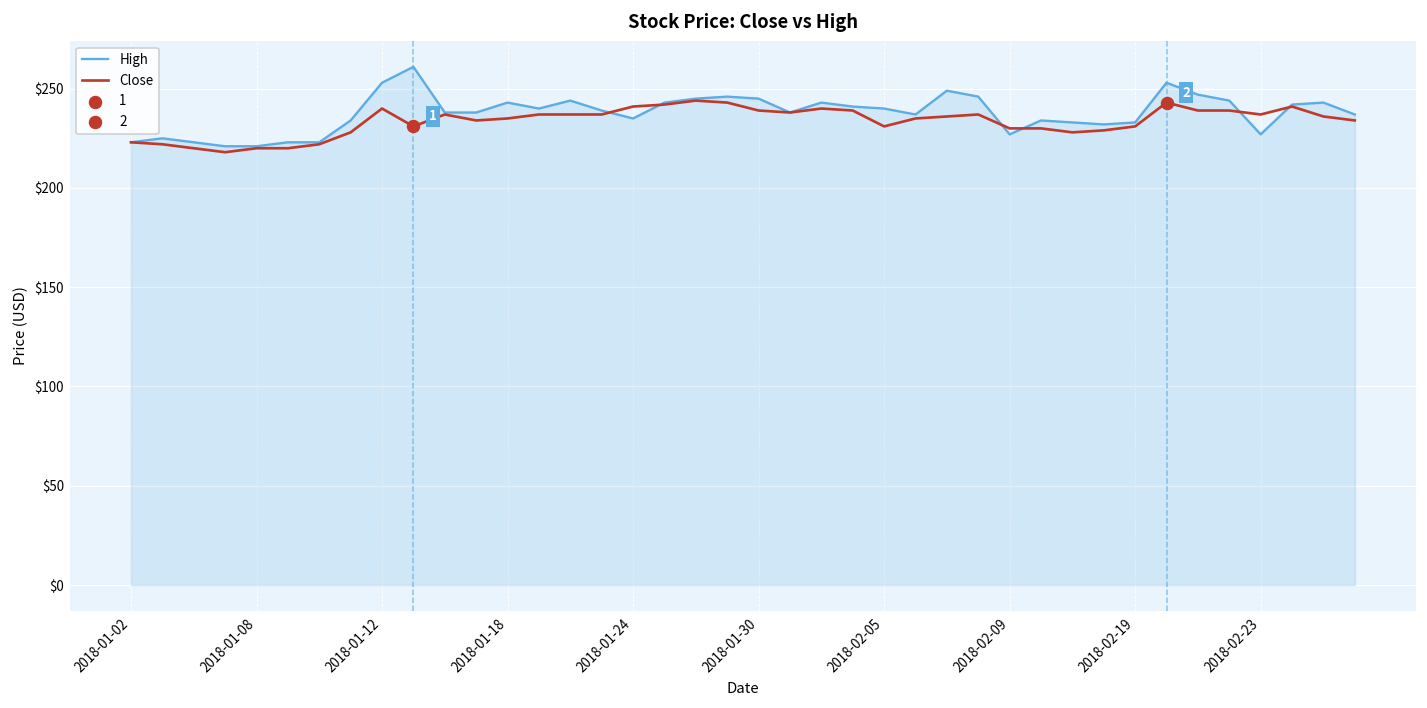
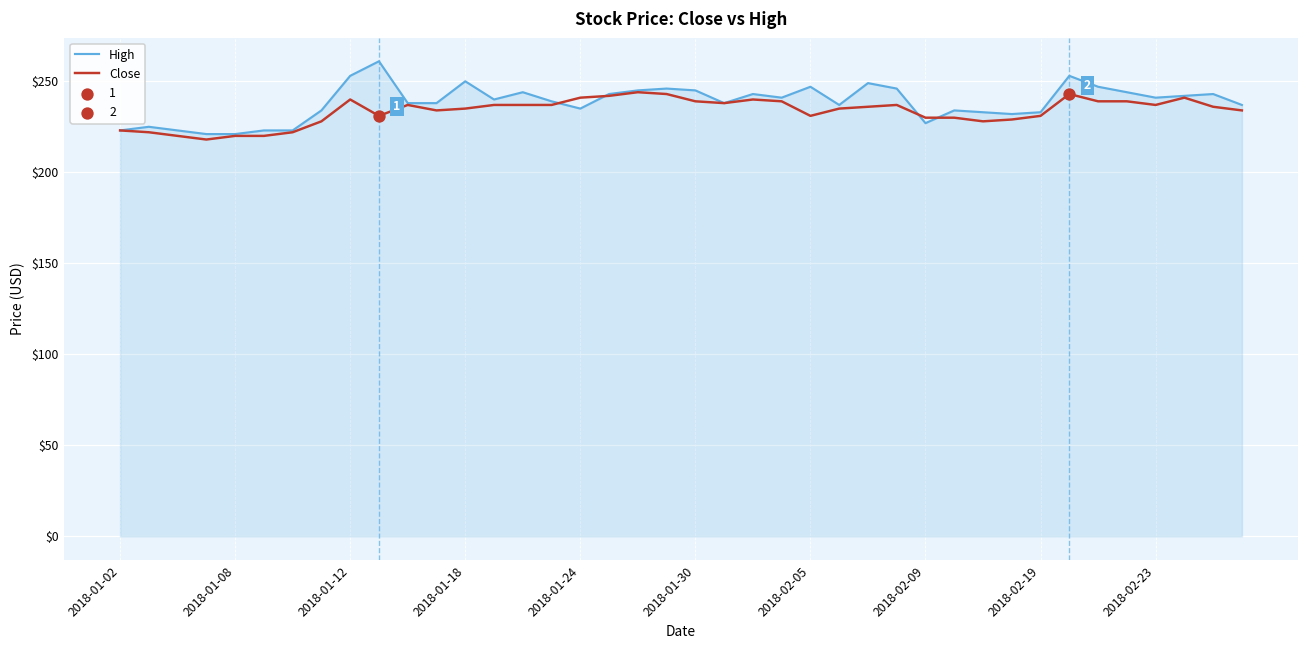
High, 2018-01-18: $243 -> $250
High, 2018-02-05: $240 -> $247
High, 2018-02-23: $227 -> $241
